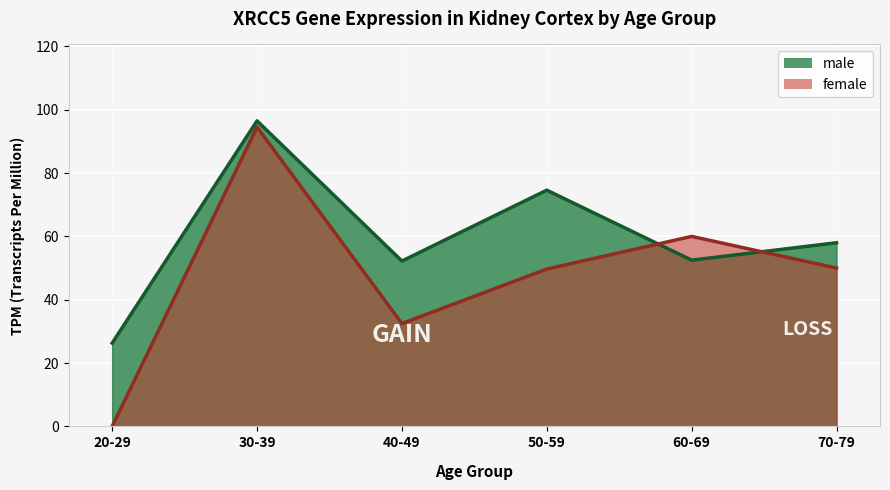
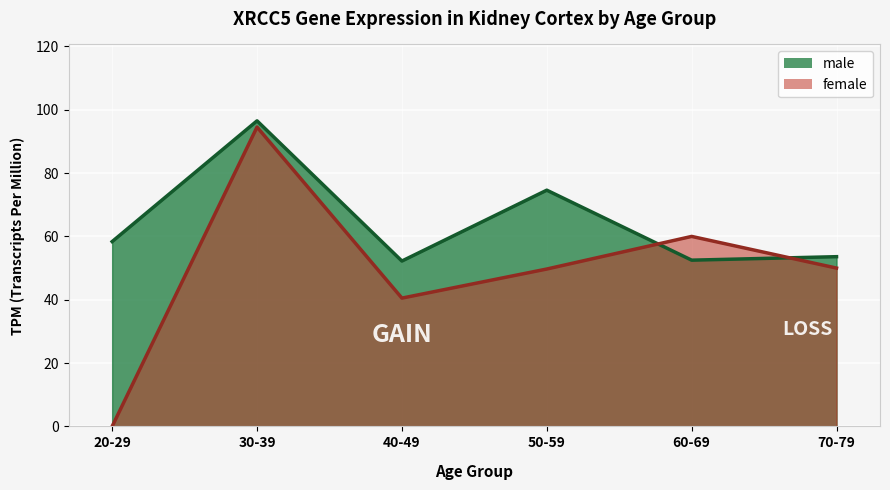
male, 20-29: 26 -> 58
female, 40-49: 32 -> 41
male, 70-79: 58 -> 54
